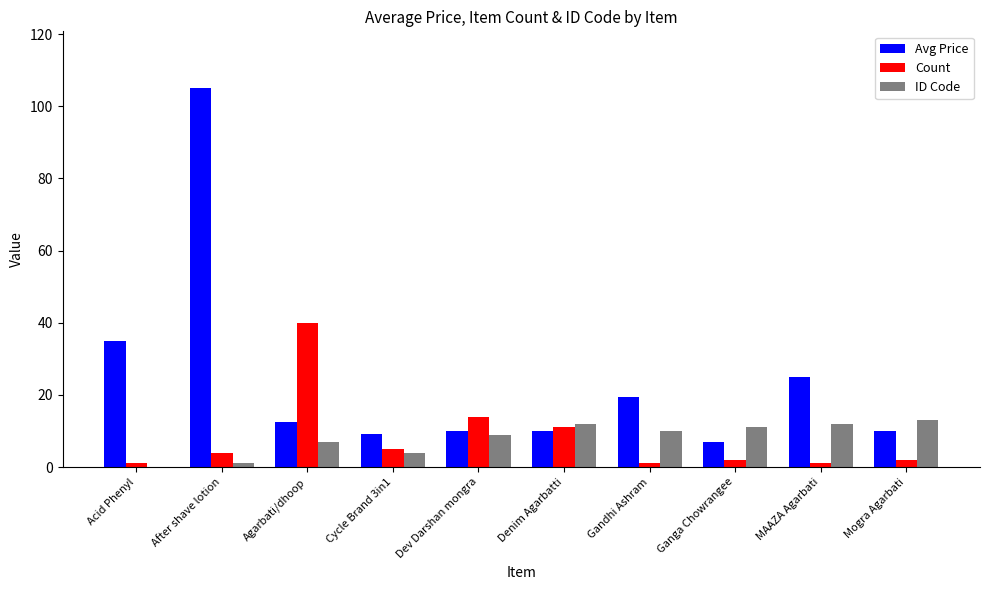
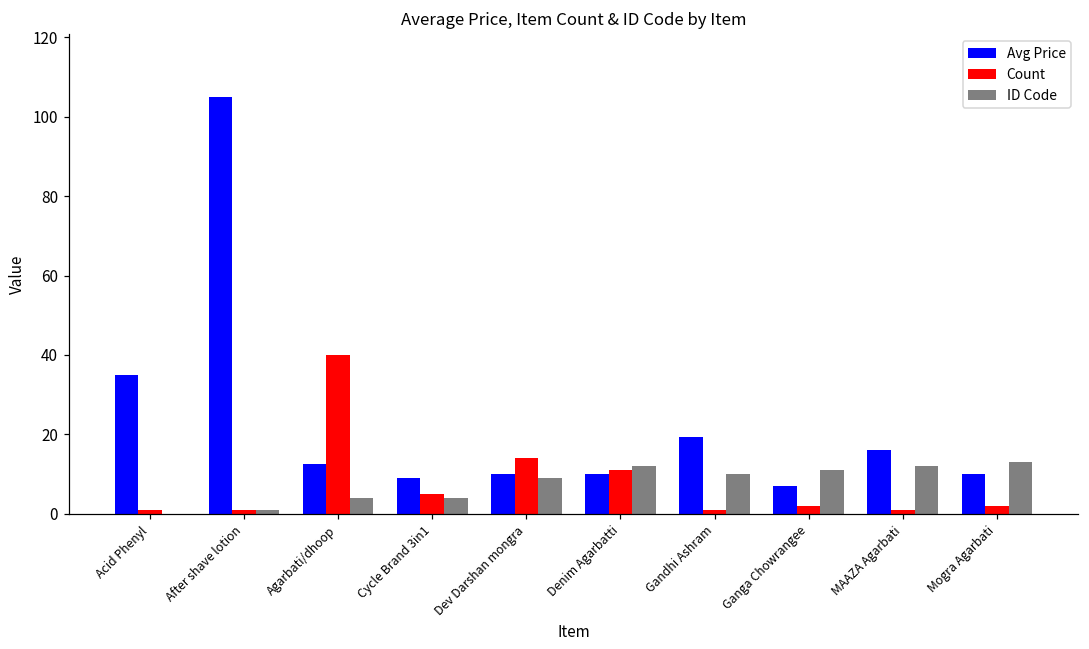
Count, After shave lotion: 4 -> 1
ID Code, Agarbati/dhoop: 7 -> 4
Avg Price, MAAZA Agarbati: 25 -> 16
